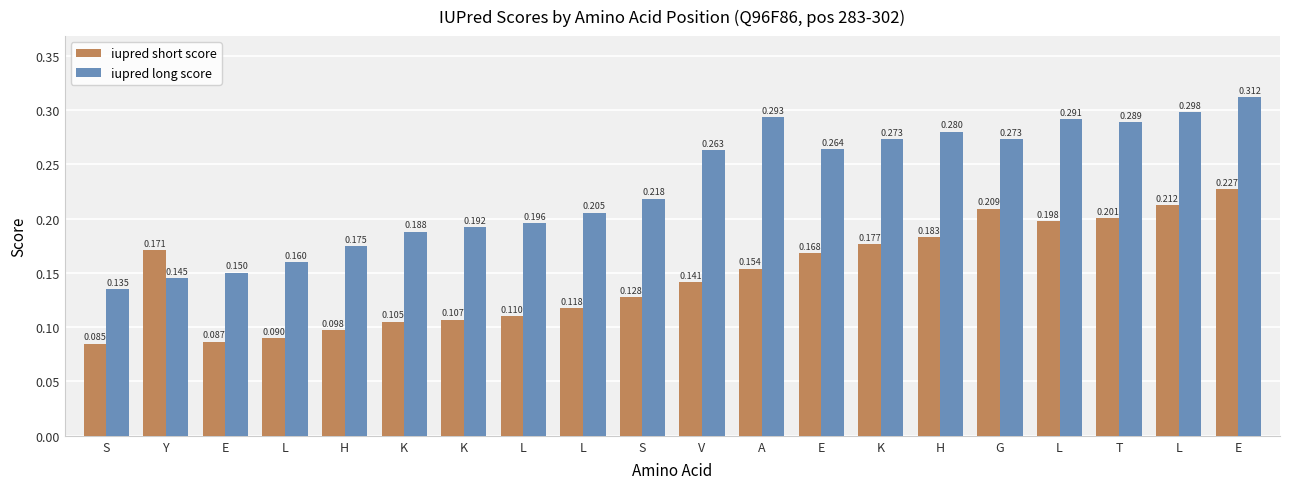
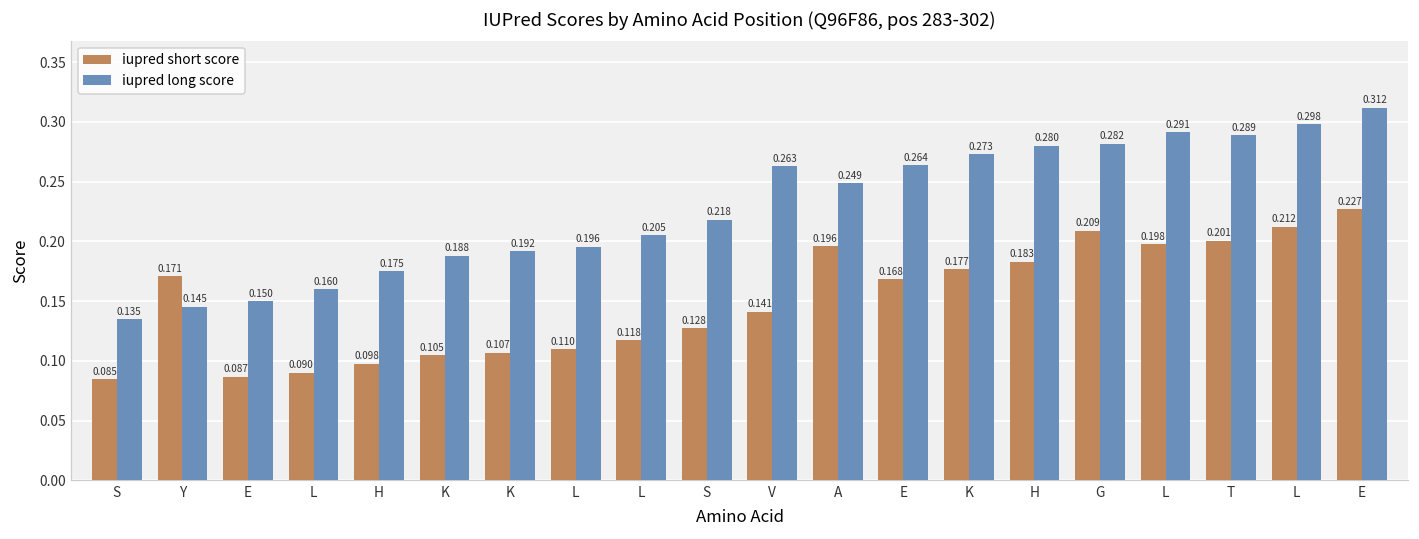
iupred short score, A: 0.154 -> 0.196
iupred long score, A: 0.293 -> 0.249
iupred long score, G: 0.273 -> 0.282
